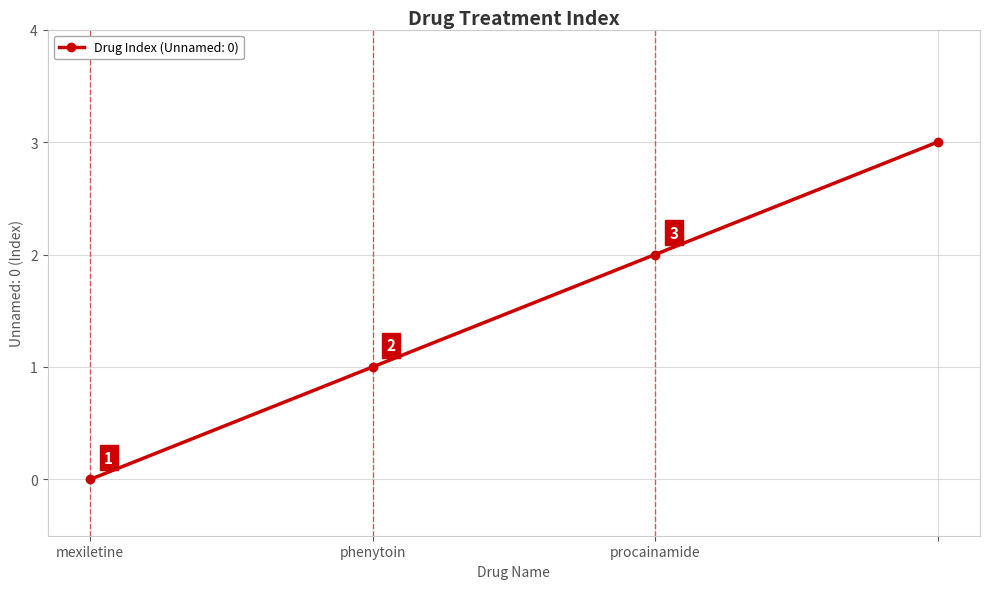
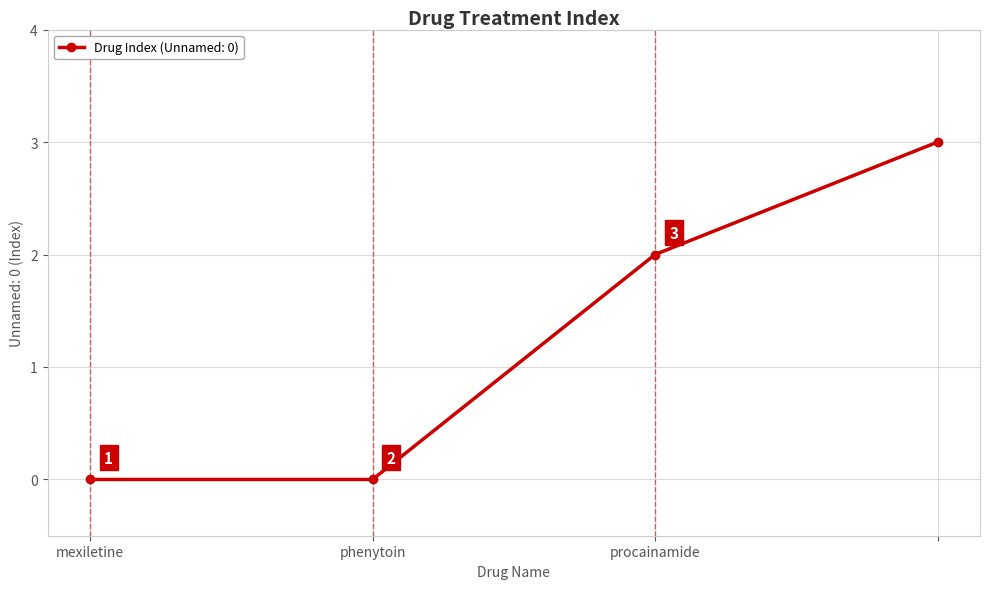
phenytoin: 1 -> 0
